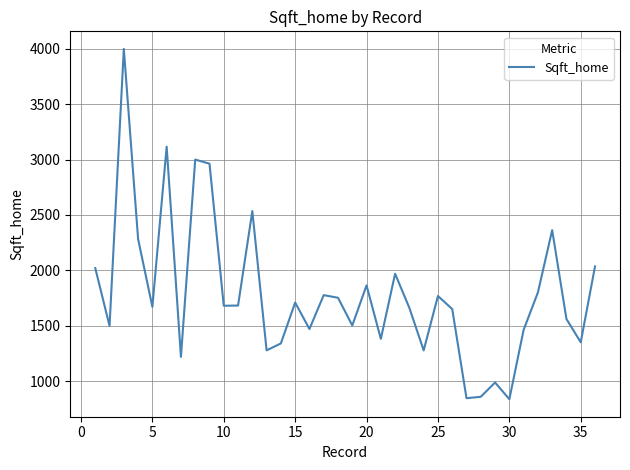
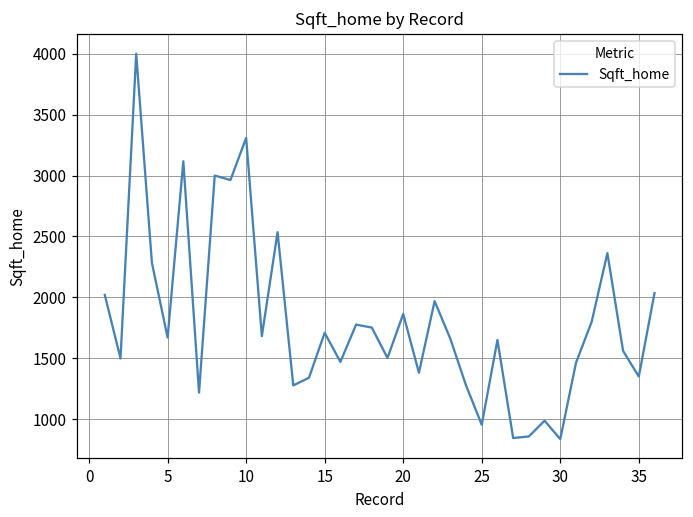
10: 1680 -> 3310
25: 1770 -> 950
